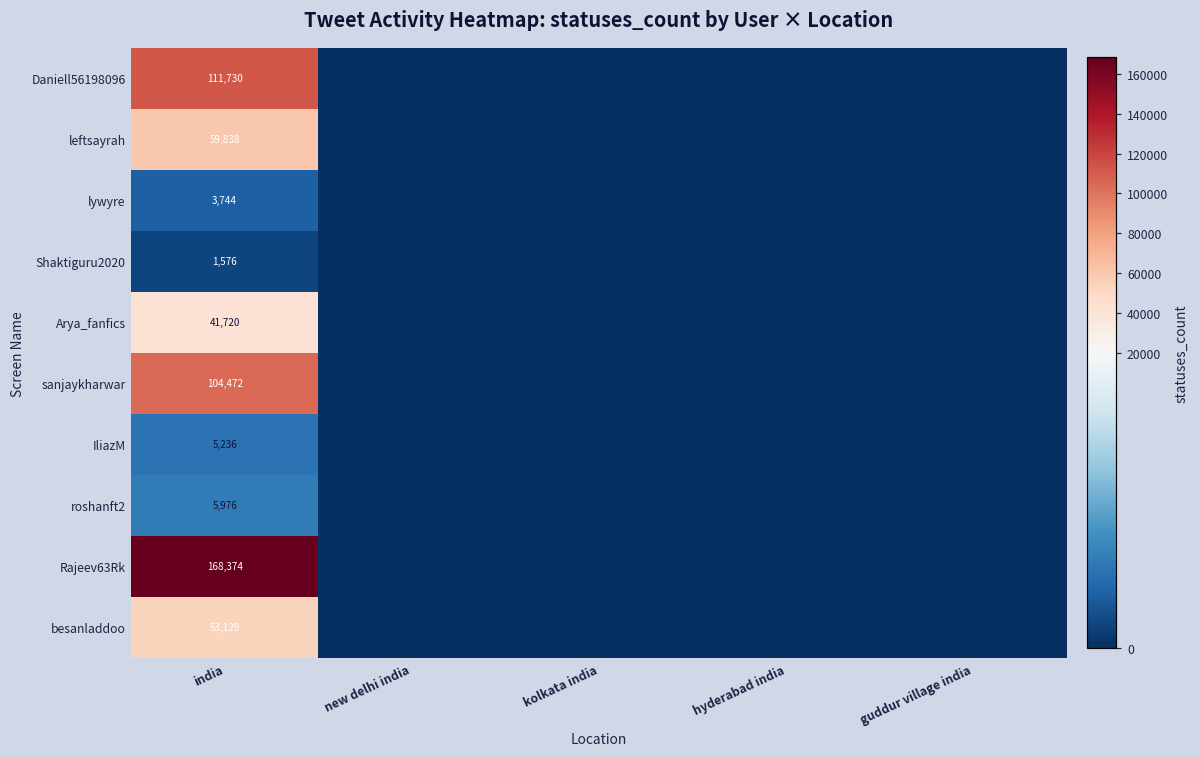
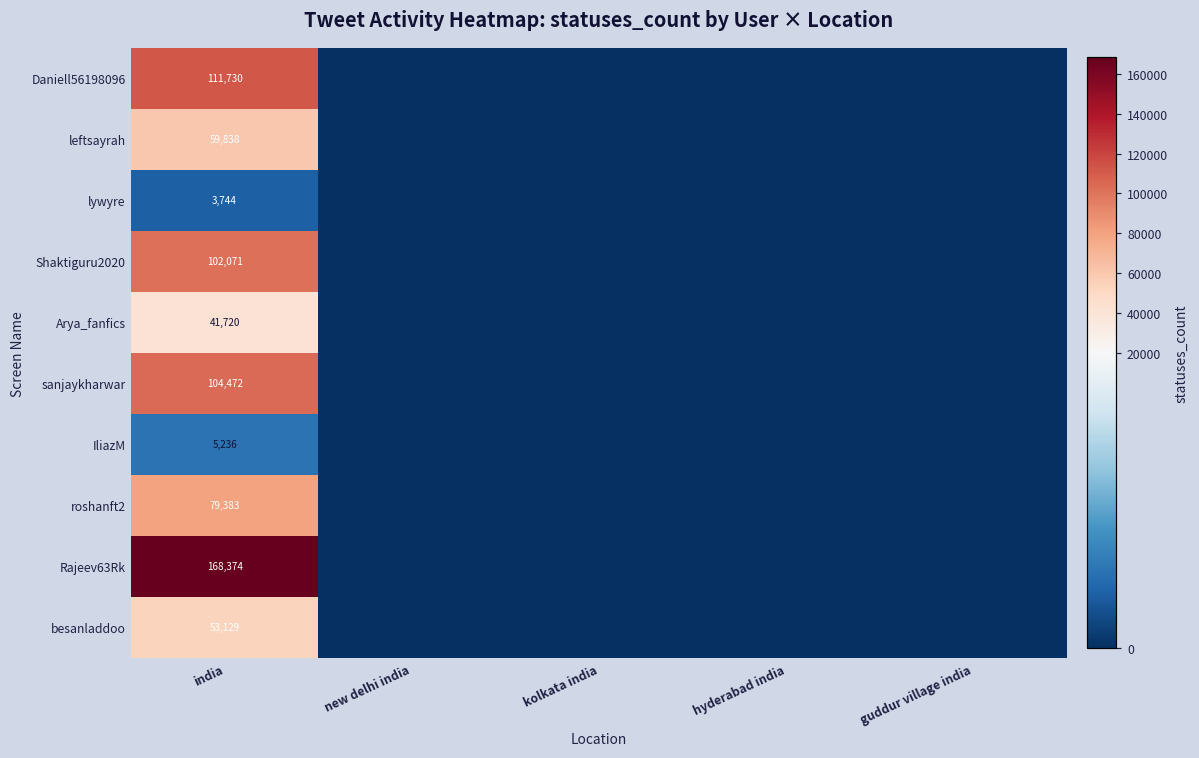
Shaktiguru2020, india: 1,576 -> 102,071
roshanft2, india: 5,976 -> 79,383
